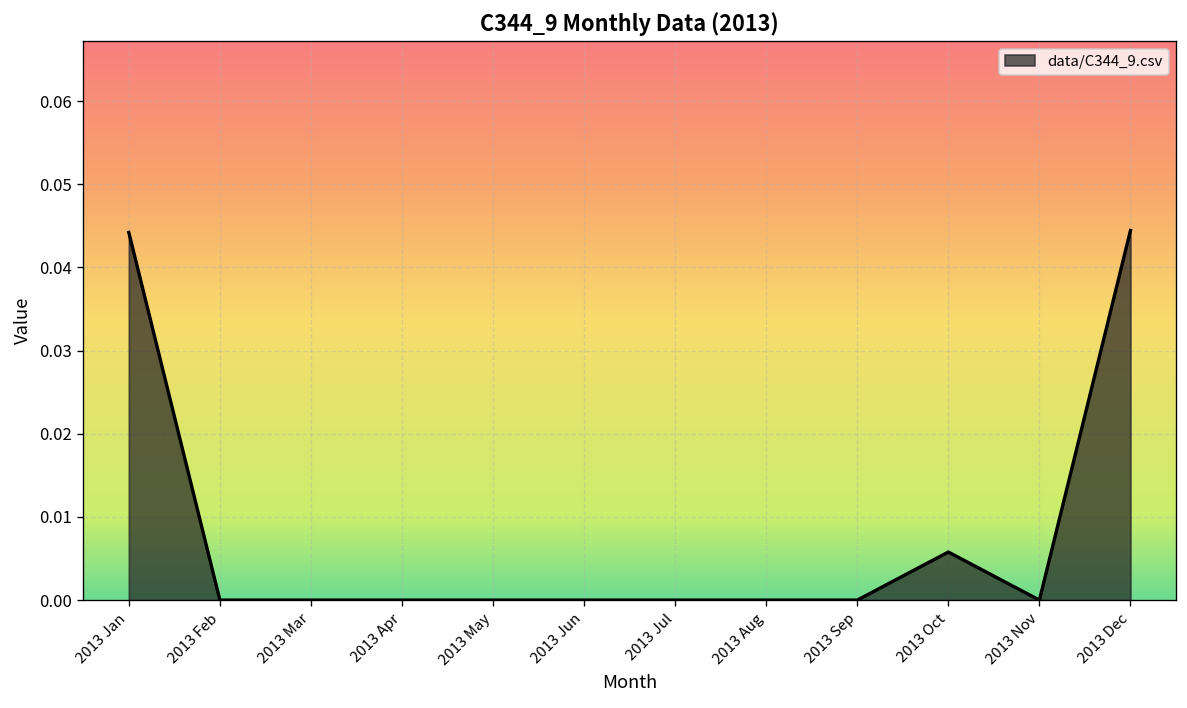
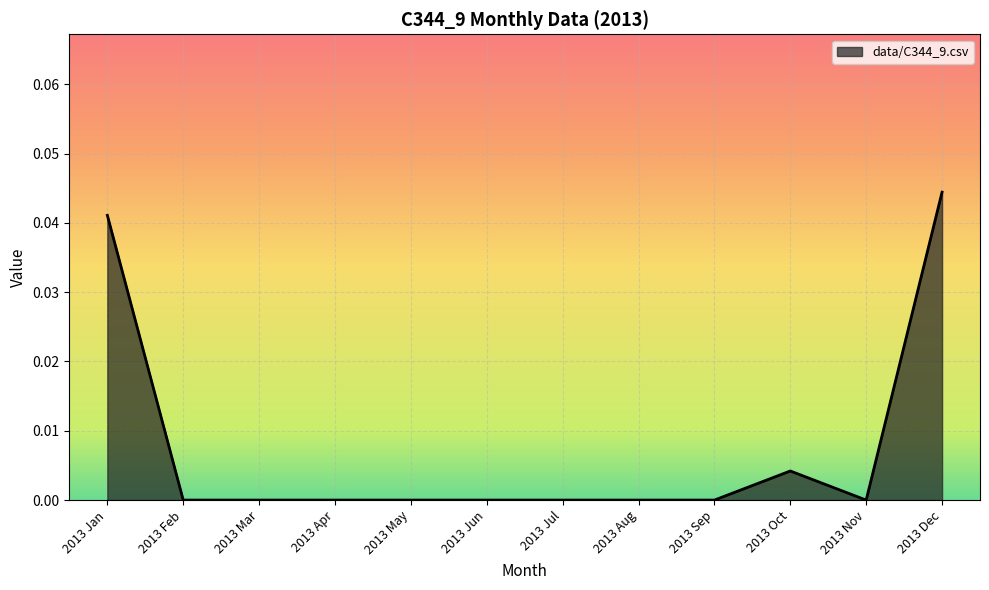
2013 Jan: 0.044 -> 0.041
2013 Oct: 0.006 -> 0.004
